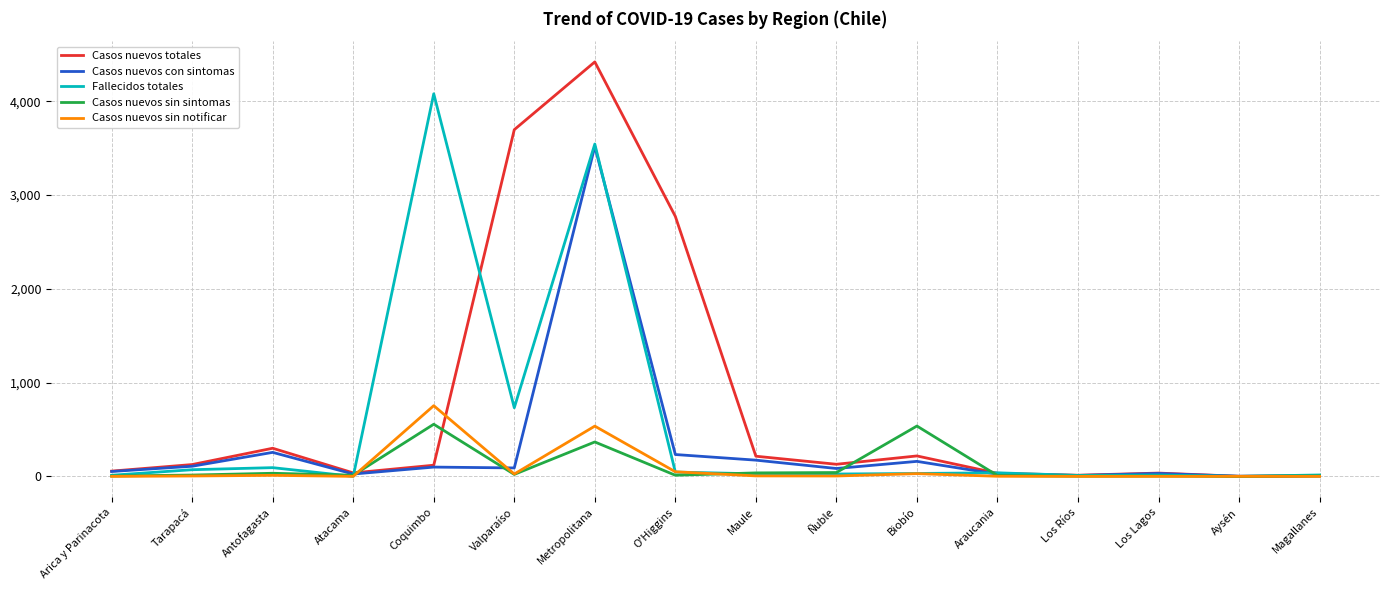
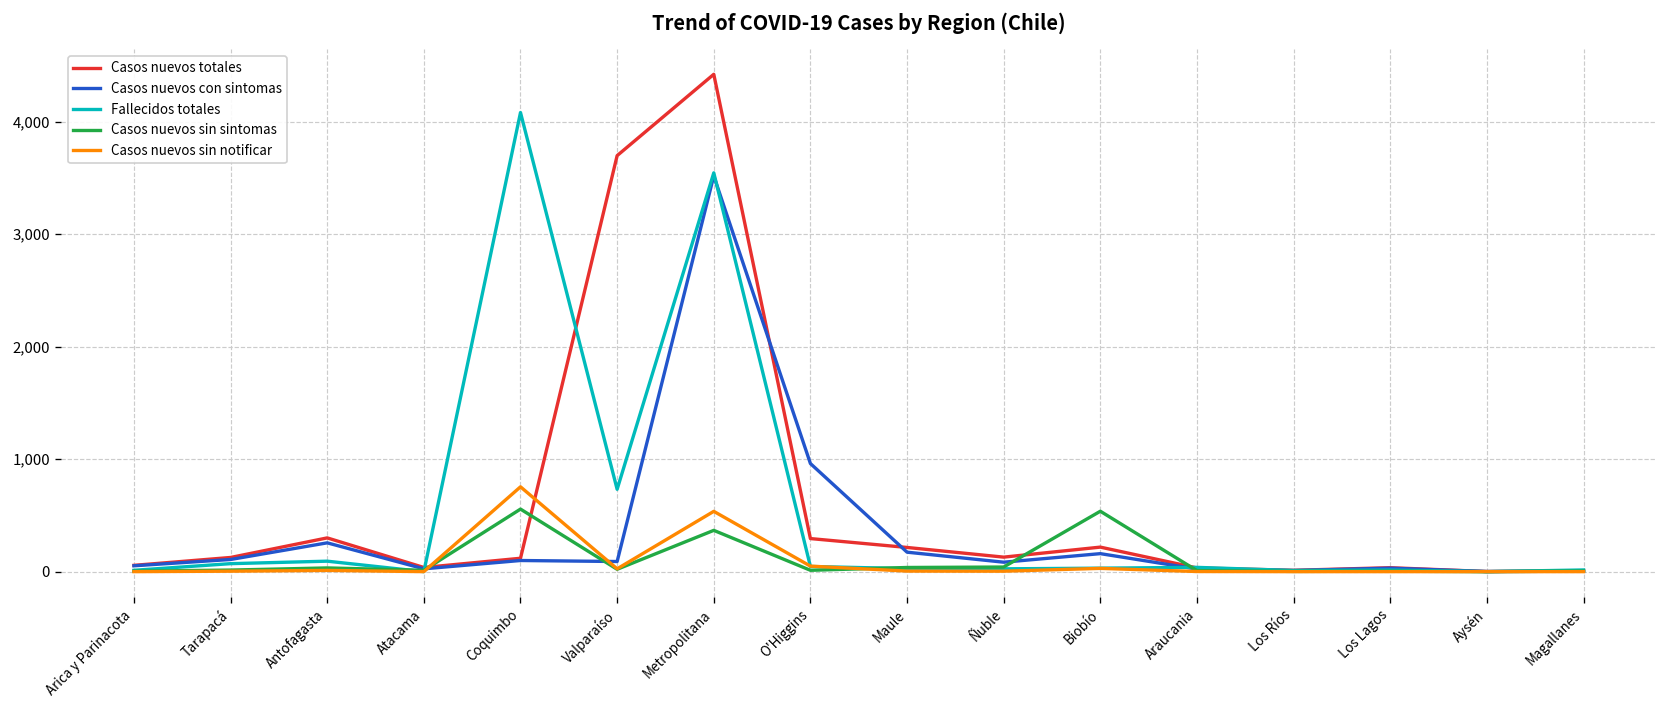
Casos nuevos totales, O'Higgins: 2,800 -> 300
Casos nuevos con sintomas, O'Higgins: 200 -> 1,000
